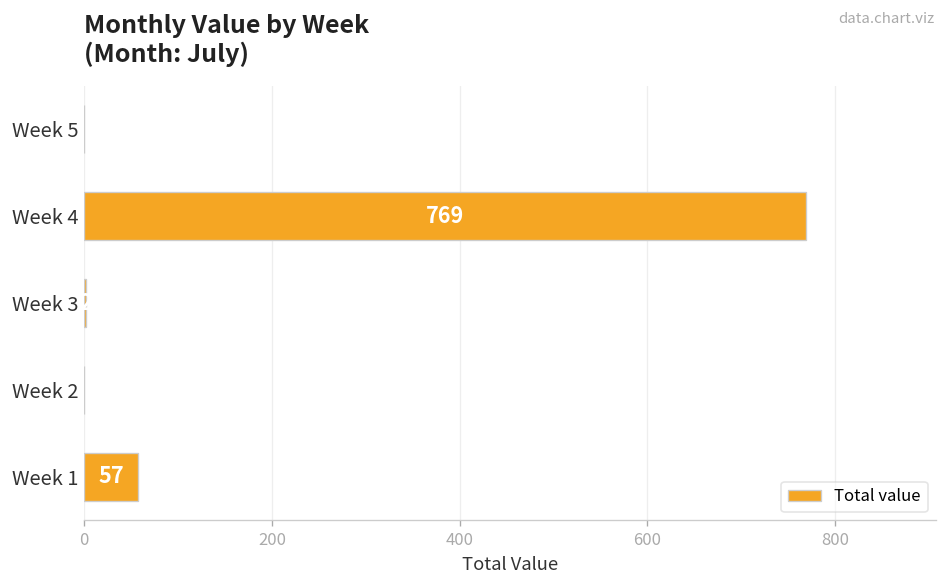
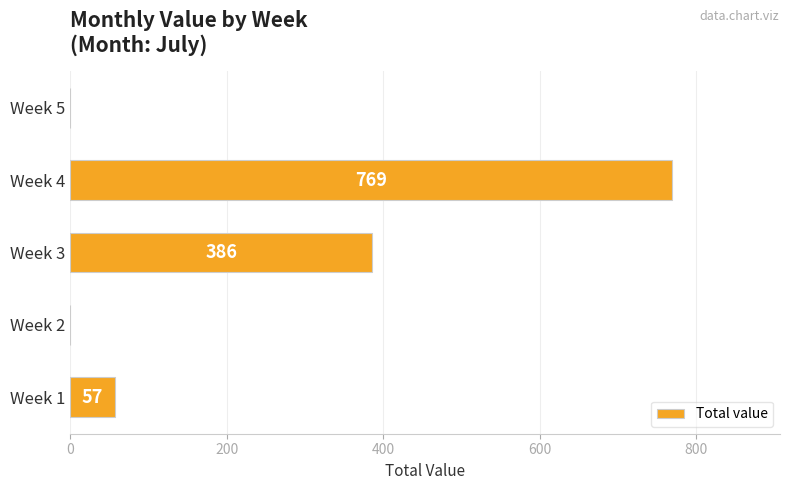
Week 3: 0 -> 390
